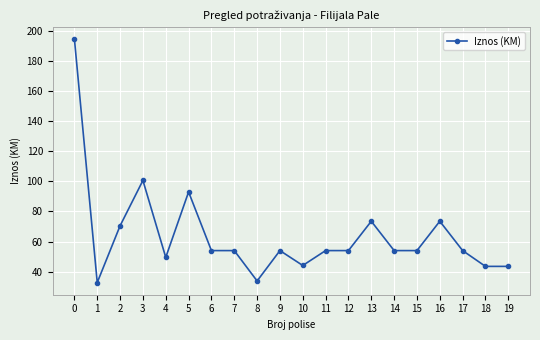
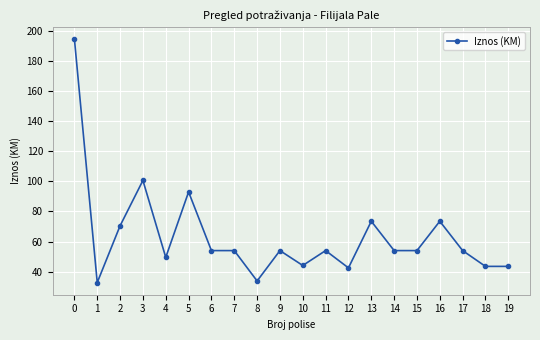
12: 54 -> 43
